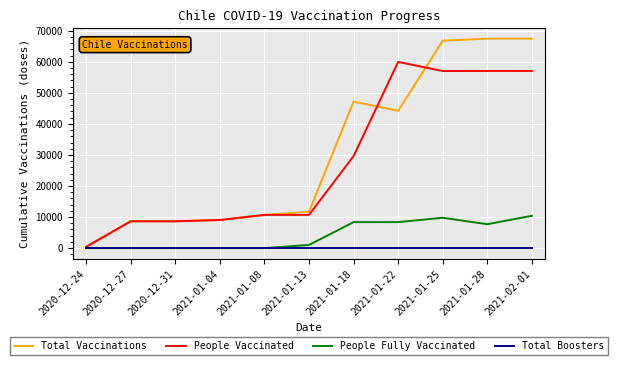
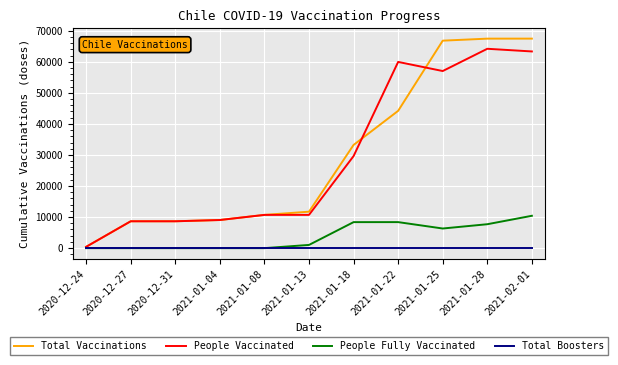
Total Vaccinations, 2021-01-18: 47000 -> 33000
People Fully Vaccinated, 2021-01-25: 10000 -> 6000
People Vaccinated, 2021-01-28: 57000 -> 64000
People Vaccinated, 2021-02-01: 57000 -> 63000
